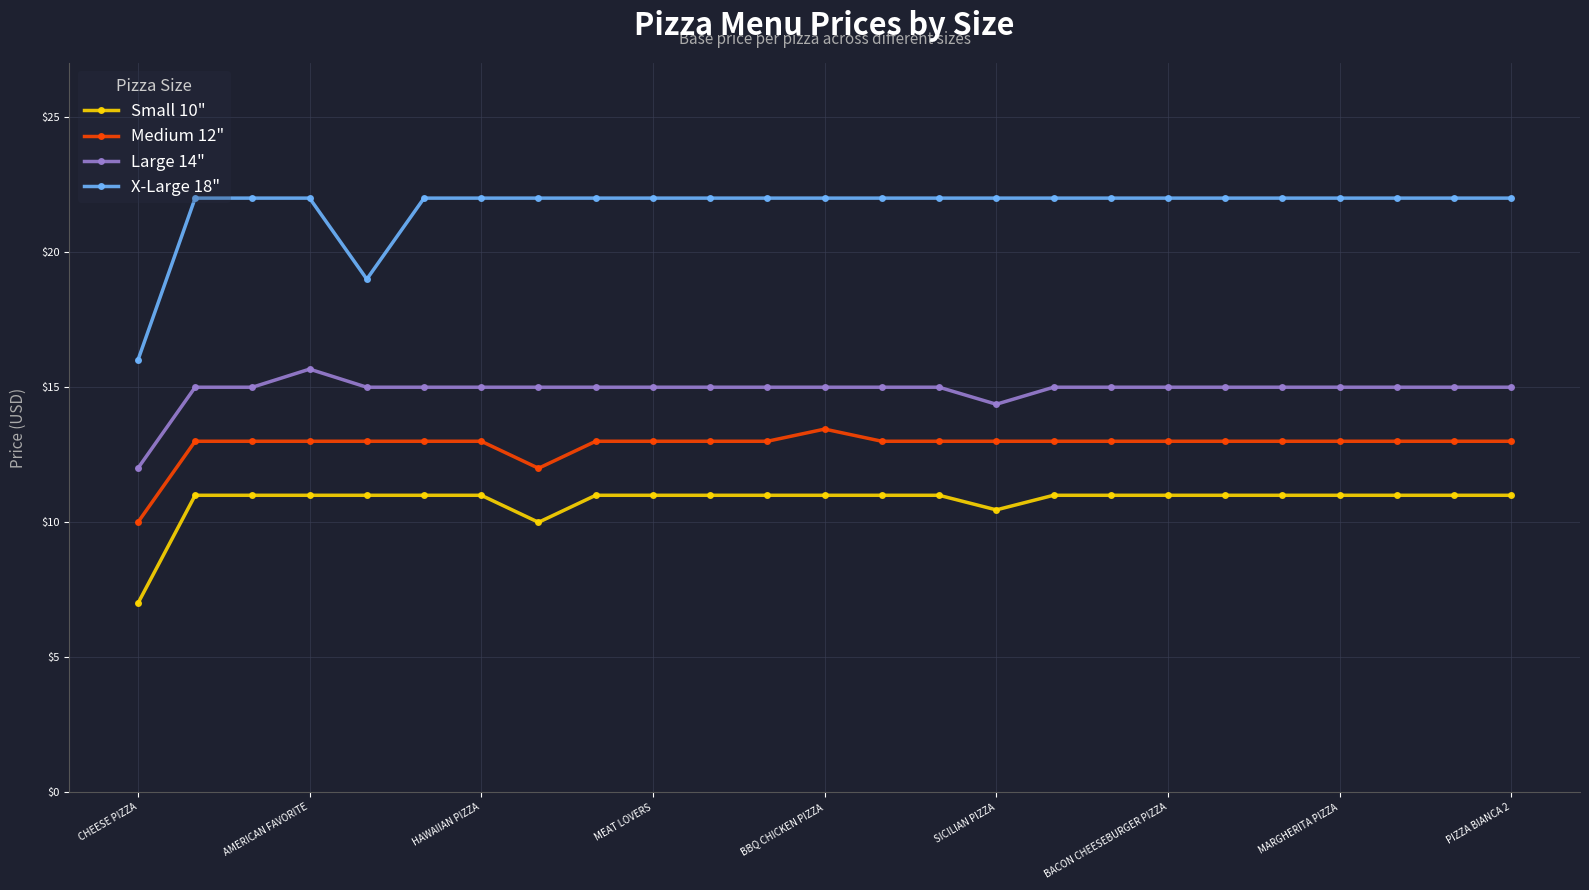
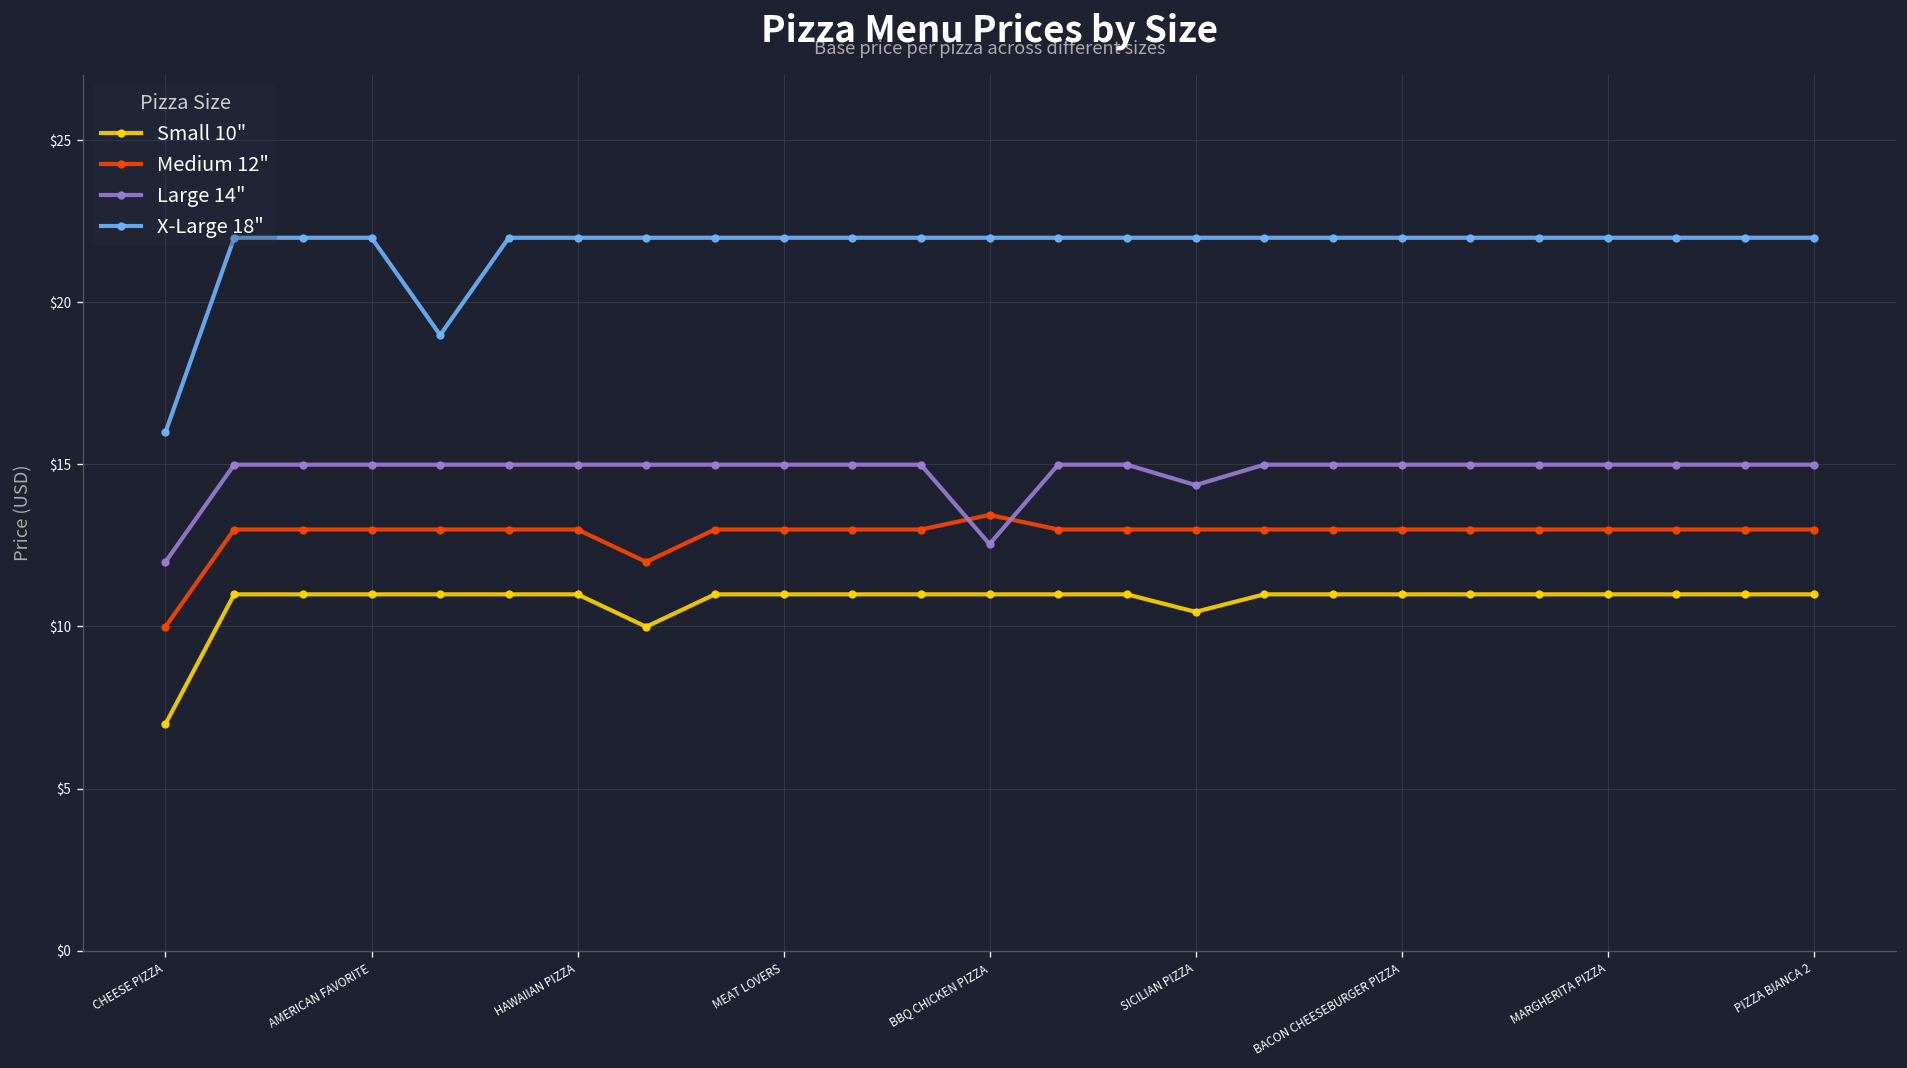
Large 14", AMERICAN FAVORITE: $15.7 -> $15.0
Large 14", BBQ CHICKEN PIZZA: $15.0 -> $12.5
